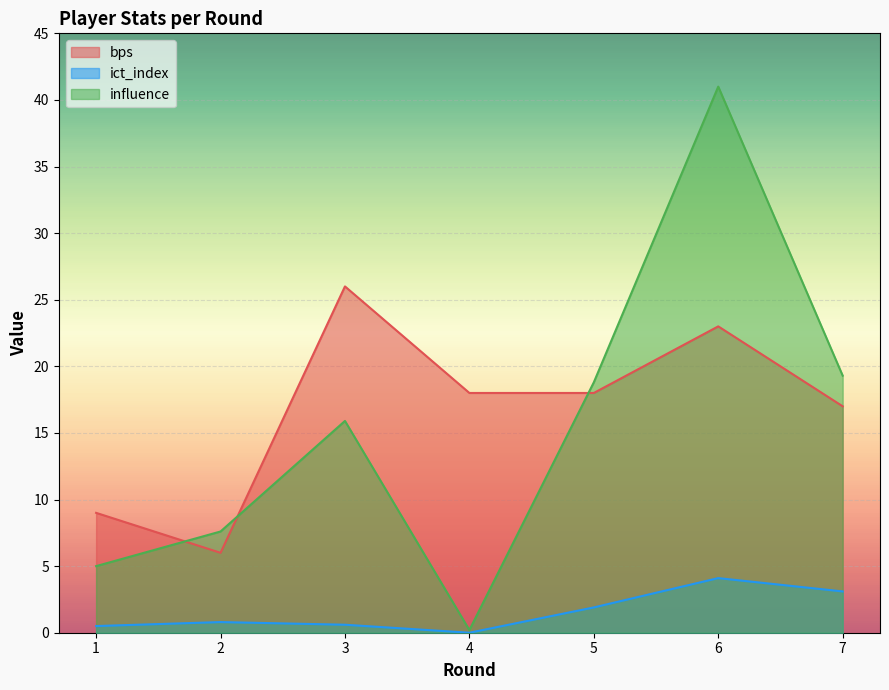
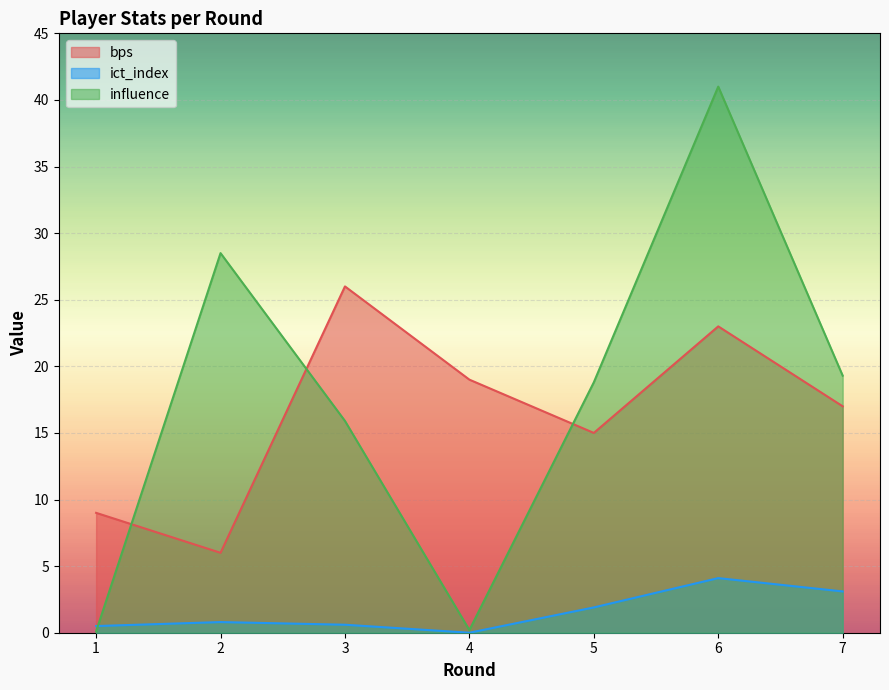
influence, 1: 5.0 -> 0.1
influence, 2: 7.6 -> 28.5
bps, 4: 18 -> 19
bps, 5: 18 -> 15
